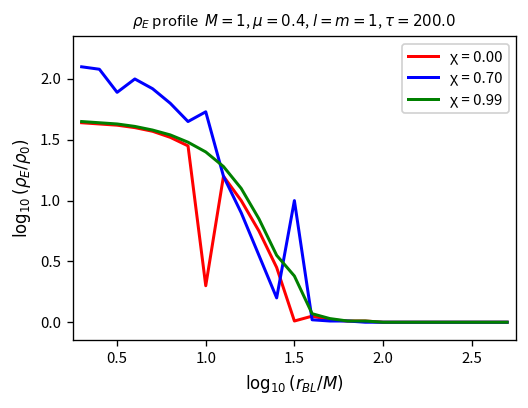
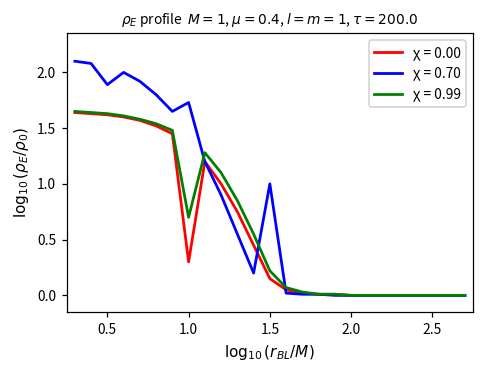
χ = 0.99, 1.0: 1.4 -> 0.7
χ = 0.00, 1.5: 0.01 -> 0.15
χ = 0.99, 1.5: 0.38 -> 0.22
